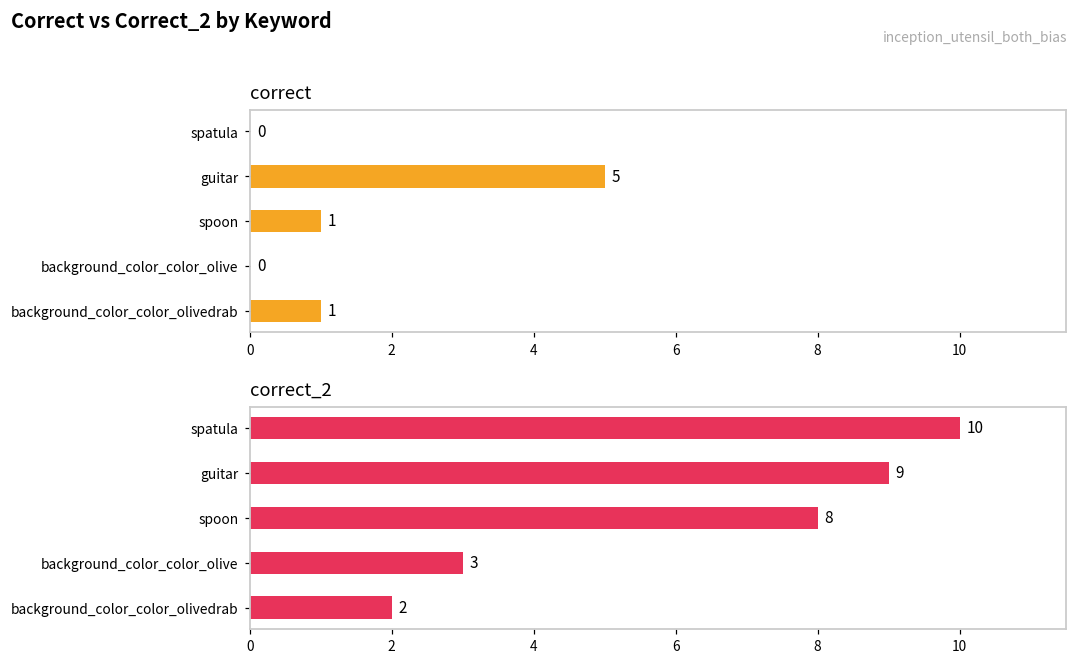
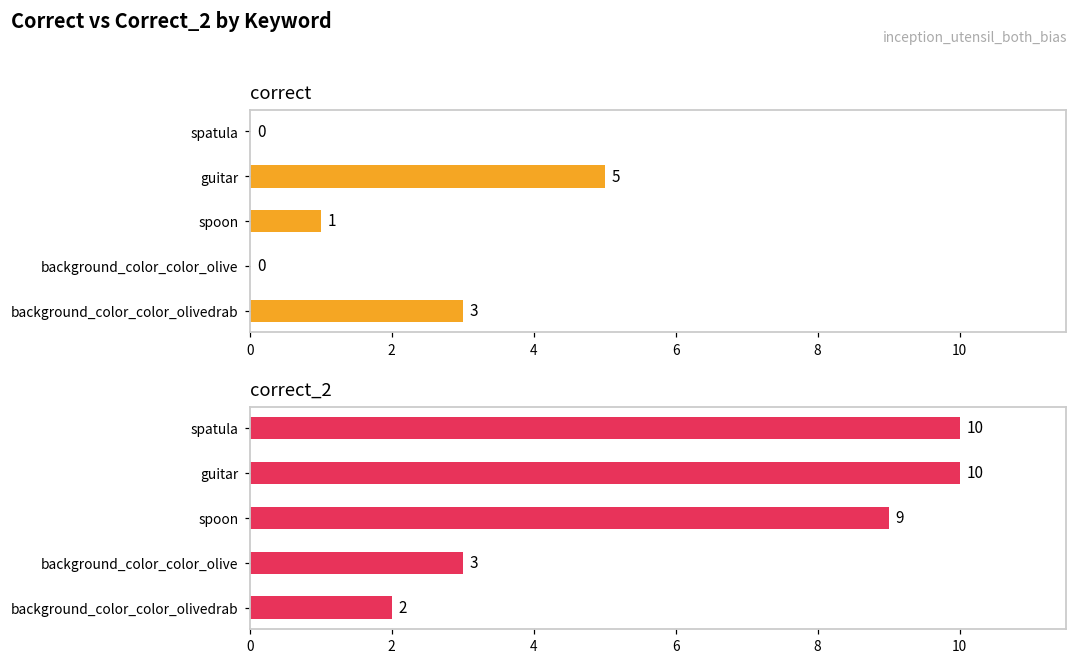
correct, background_color_color_olivedrab: 1 -> 3
correct_2, guitar: 9 -> 10
correct_2, spoon: 8 -> 9
